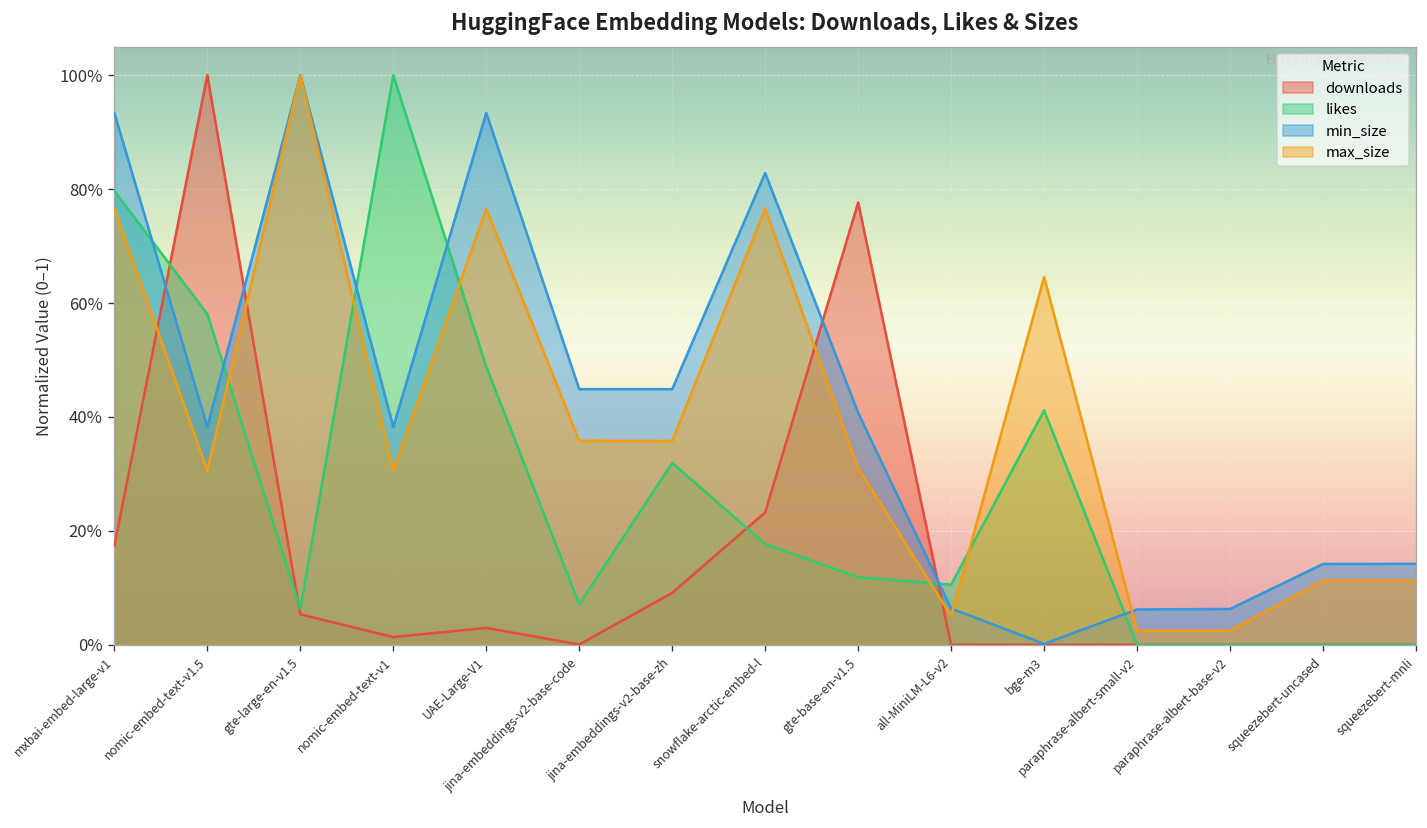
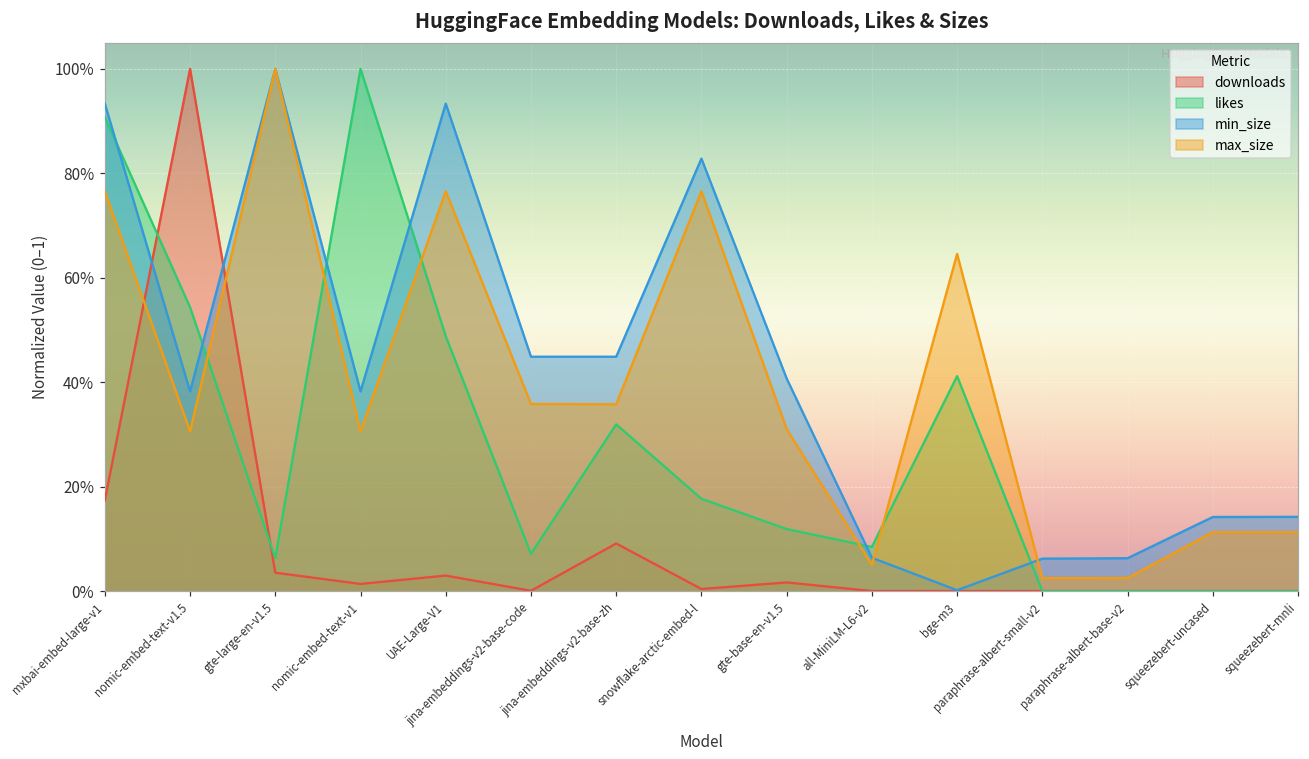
likes, mxbai-embed-large-v1: 80% -> 91%
likes, nomic-embed-text-v1.5: 58% -> 54%
downloads, gte-large-en-v1.5: 5% -> 4%
downloads, snowflake-arctic-embed-l: 23% -> 0%
downloads, gte-base-en-v1.5: 78% -> 2%
likes, all-MiniLM-L6-v2: 11% -> 8%
